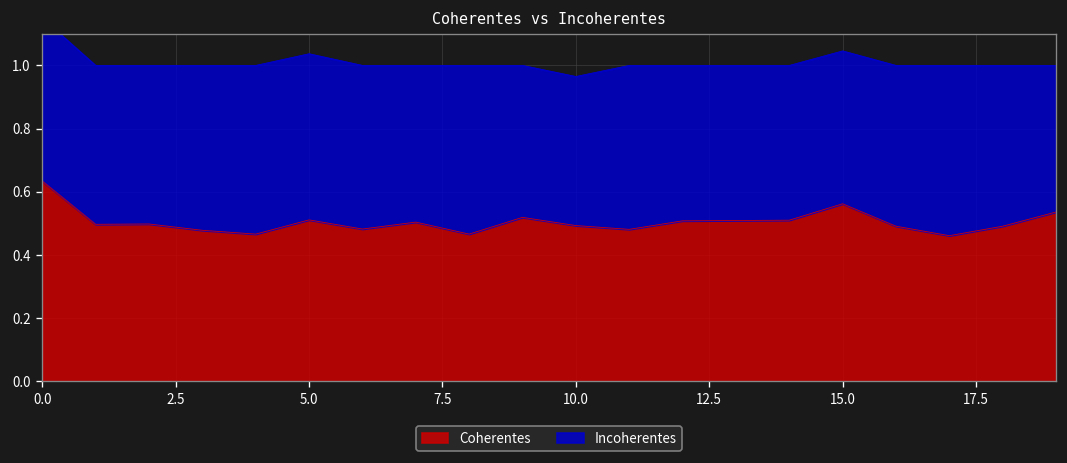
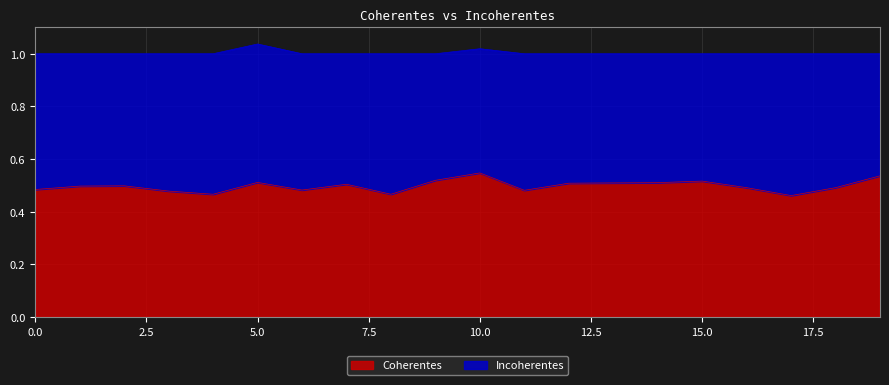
Coherentes, 0.0: 0.63 -> 0.48
Coherentes, 10.0: 0.49 -> 0.55
Coherentes, 15.0: 0.56 -> 0.52
